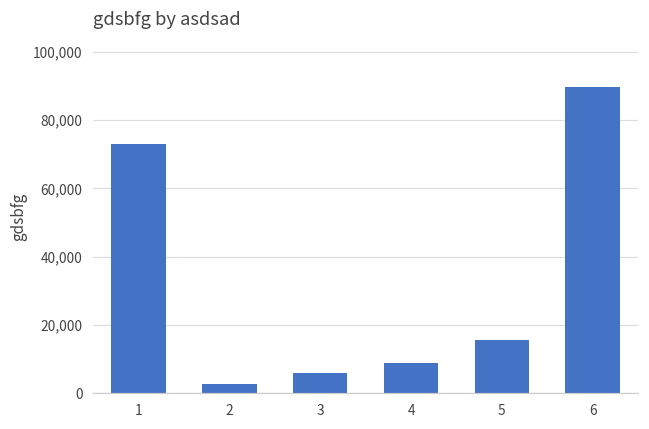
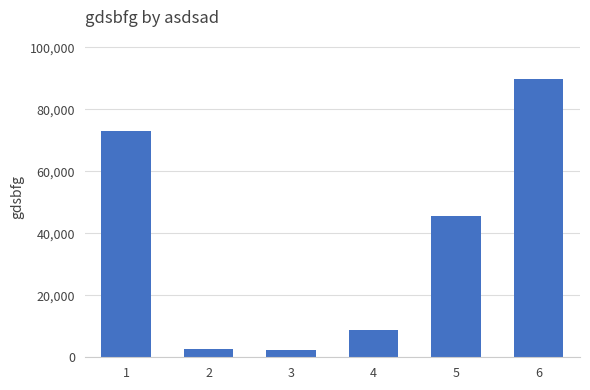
3: 6,000 -> 2,000
5: 16,000 -> 45,000
